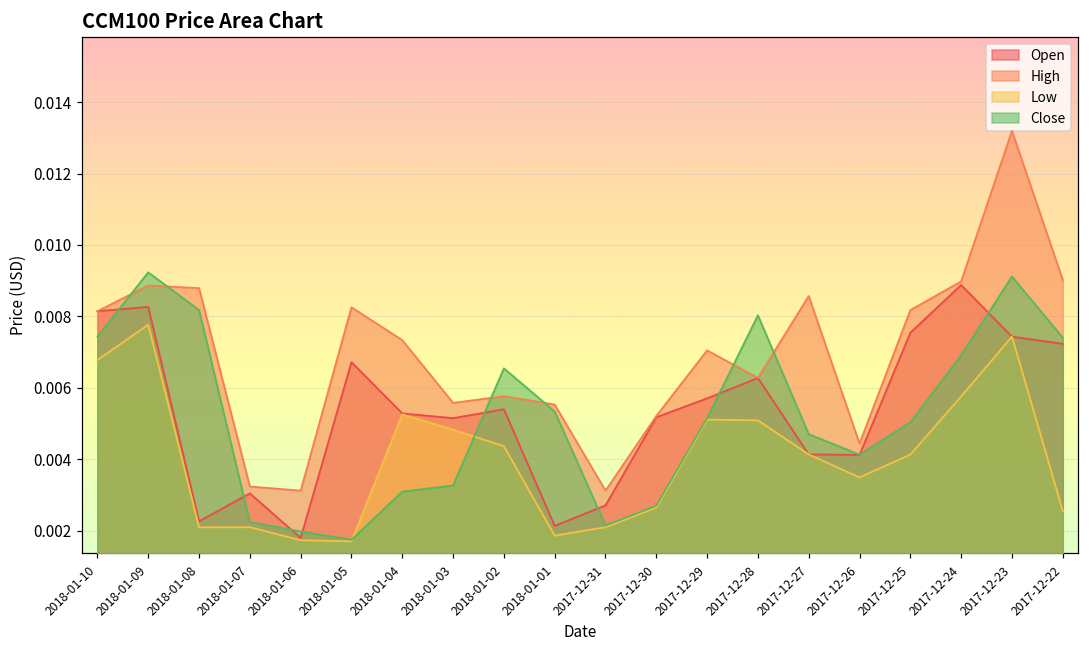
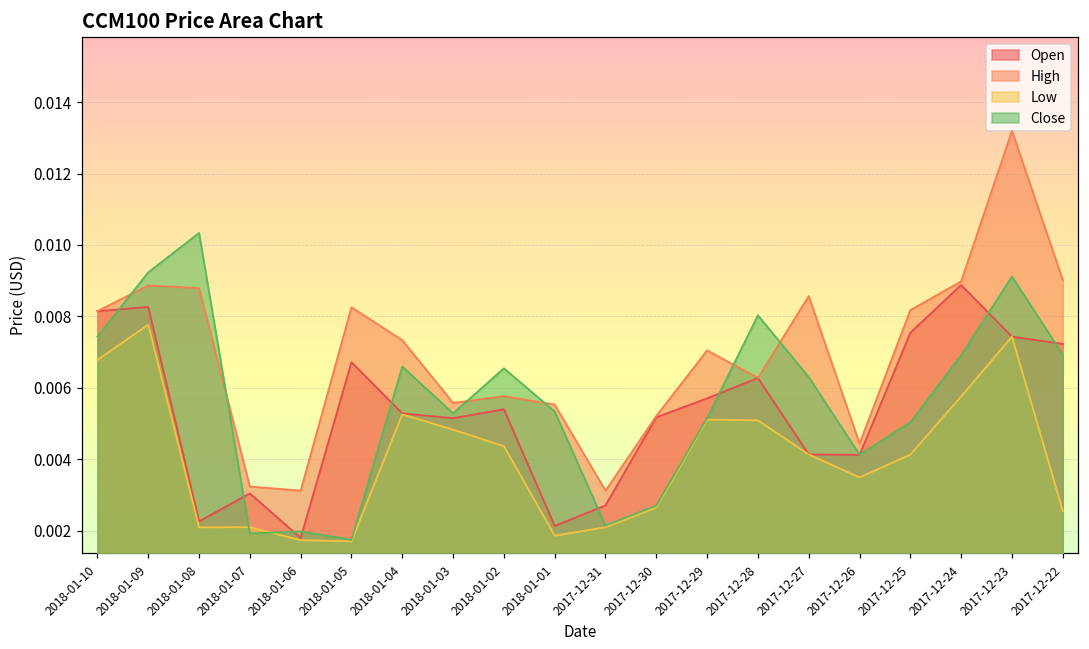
Close, 2018-01-08: 0.0082 -> 0.0103
Close, 2018-01-07: 0.0022 -> 0.0019
Close, 2018-01-04: 0.0031 -> 0.0066
Close, 2018-01-03: 0.0033 -> 0.0053
Close, 2017-12-27: 0.0047 -> 0.0063
Close, 2017-12-22: 0.0074 -> 0.0069
